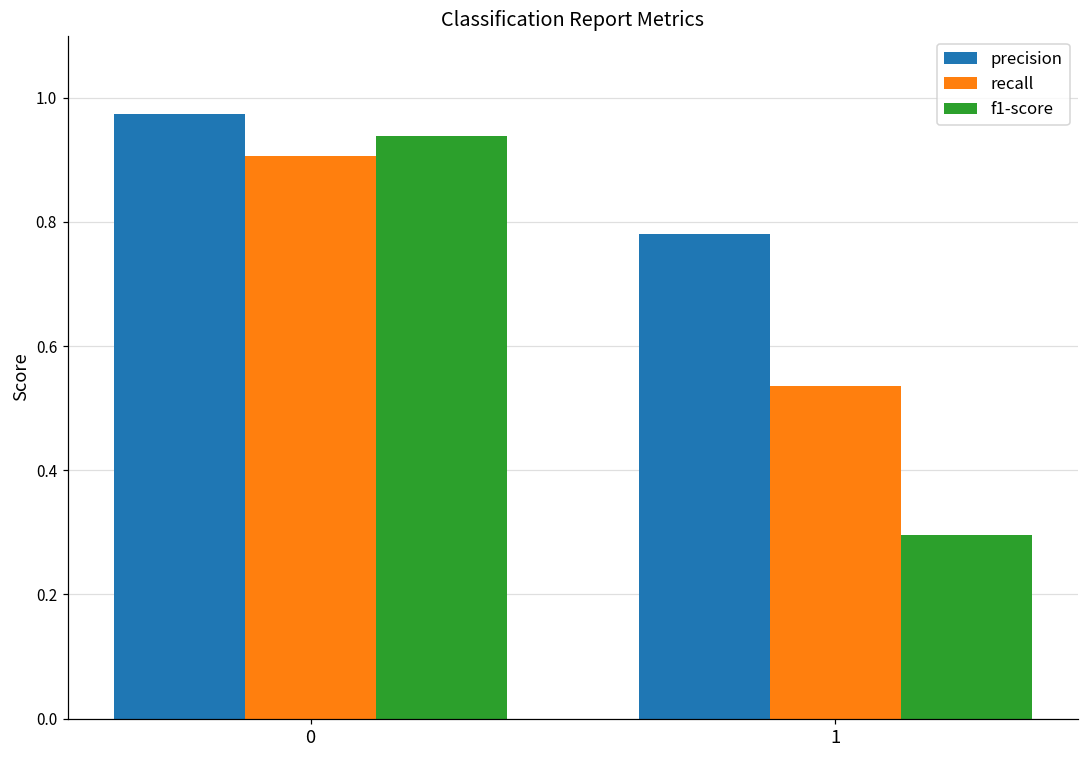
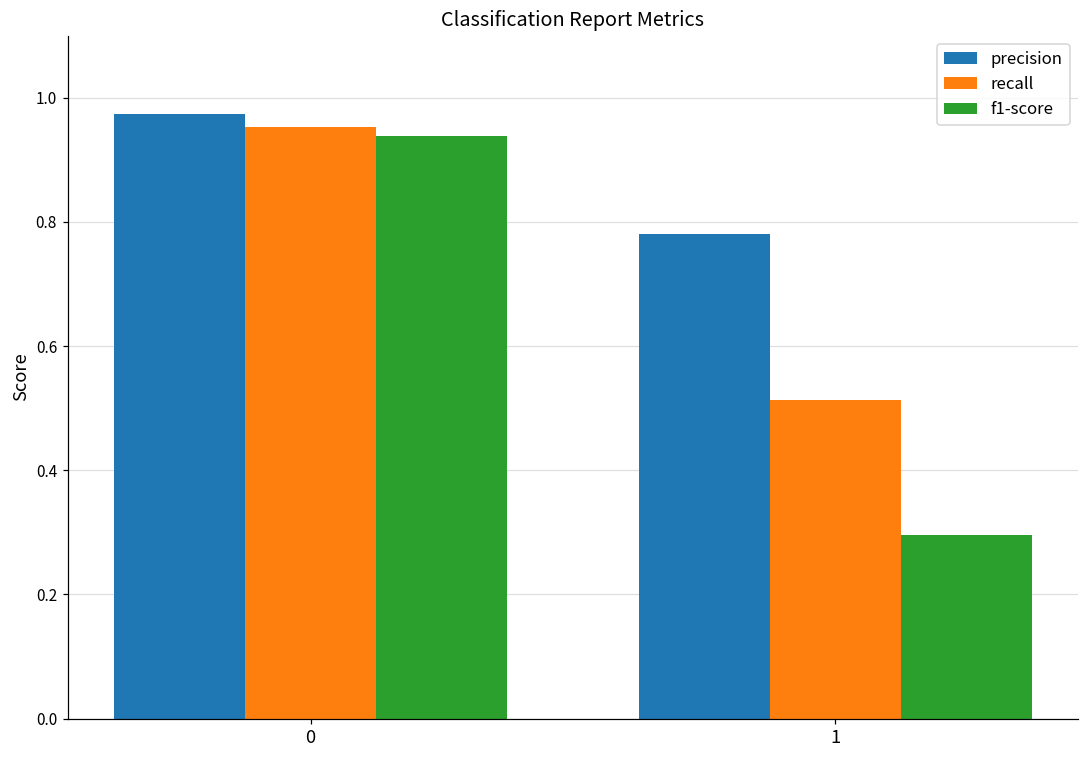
recall, 0: 0.91 -> 0.95
recall, 1: 0.54 -> 0.51
